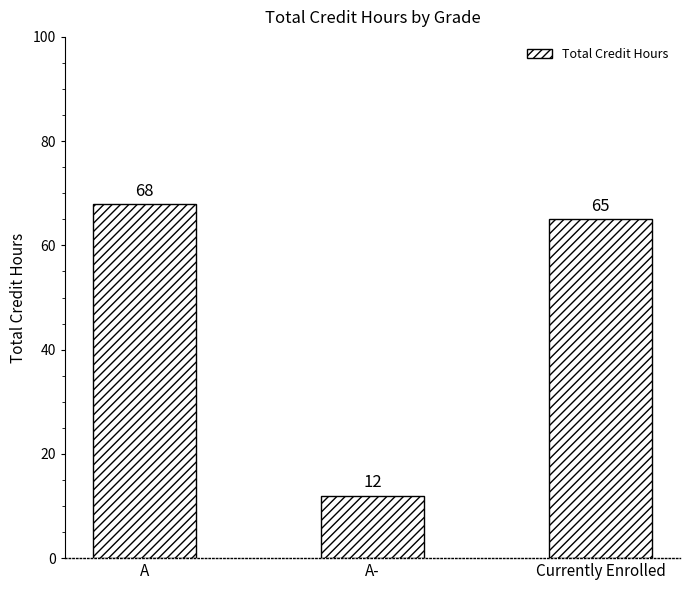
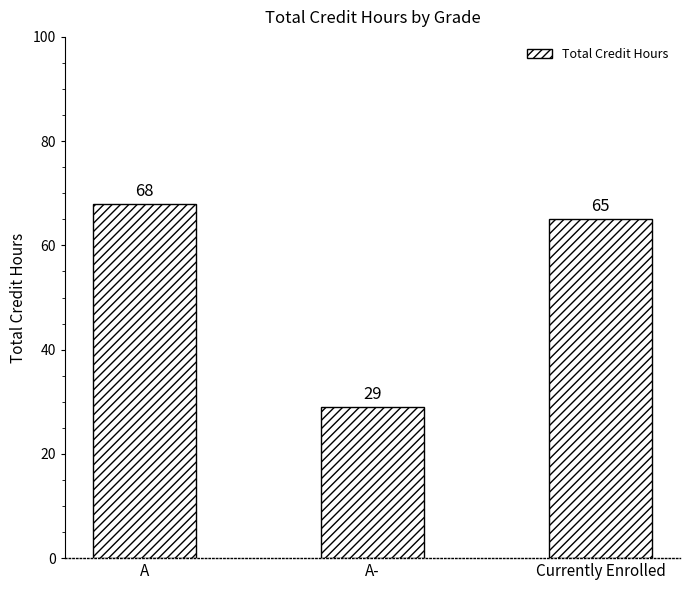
A-: 12 -> 29
